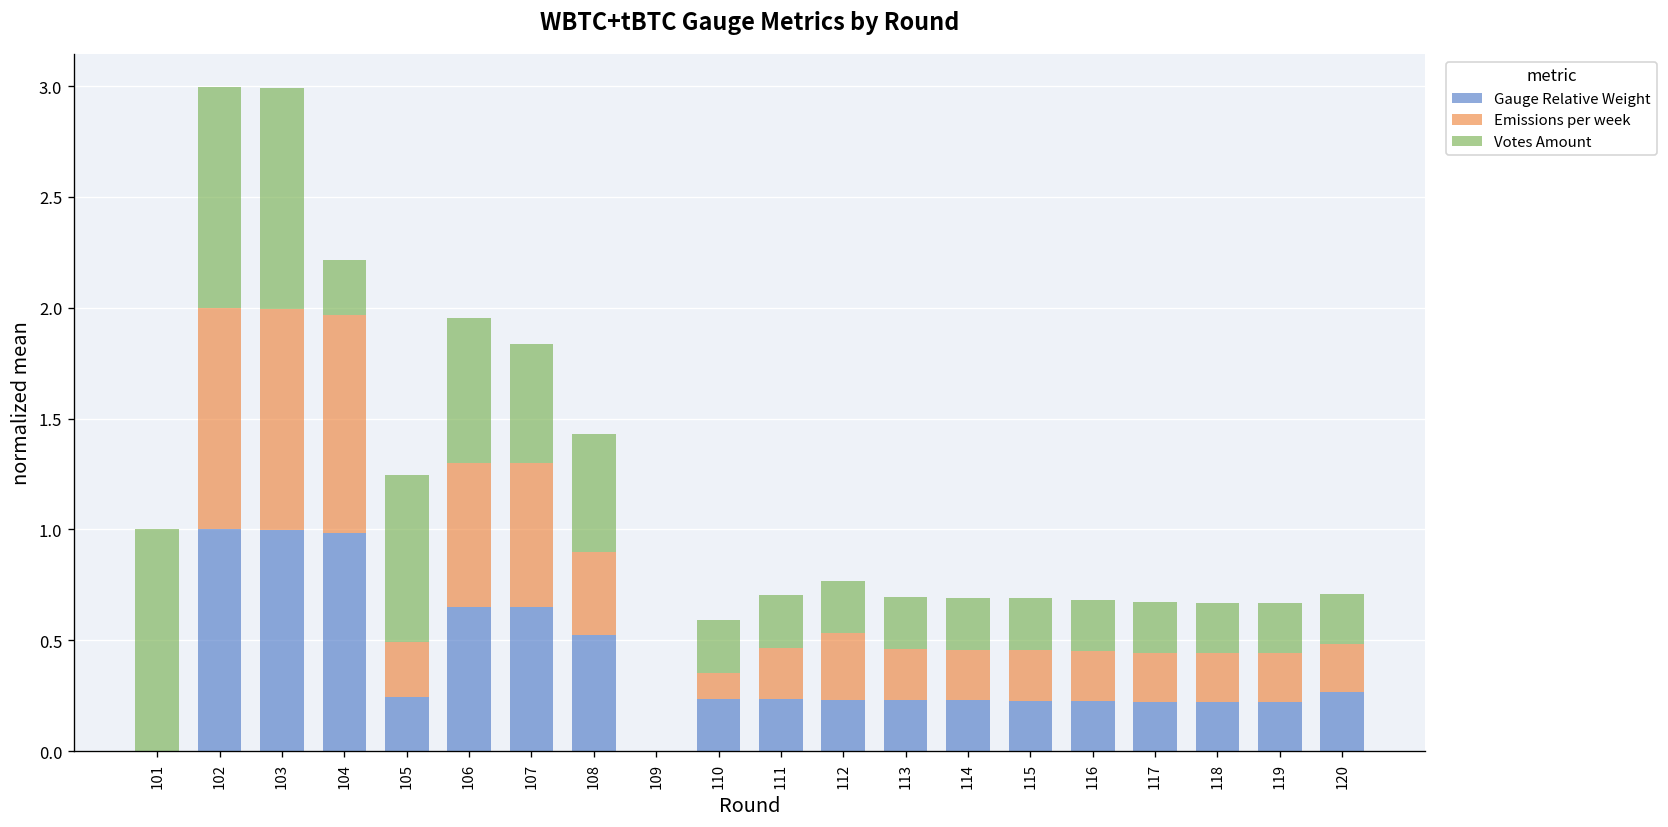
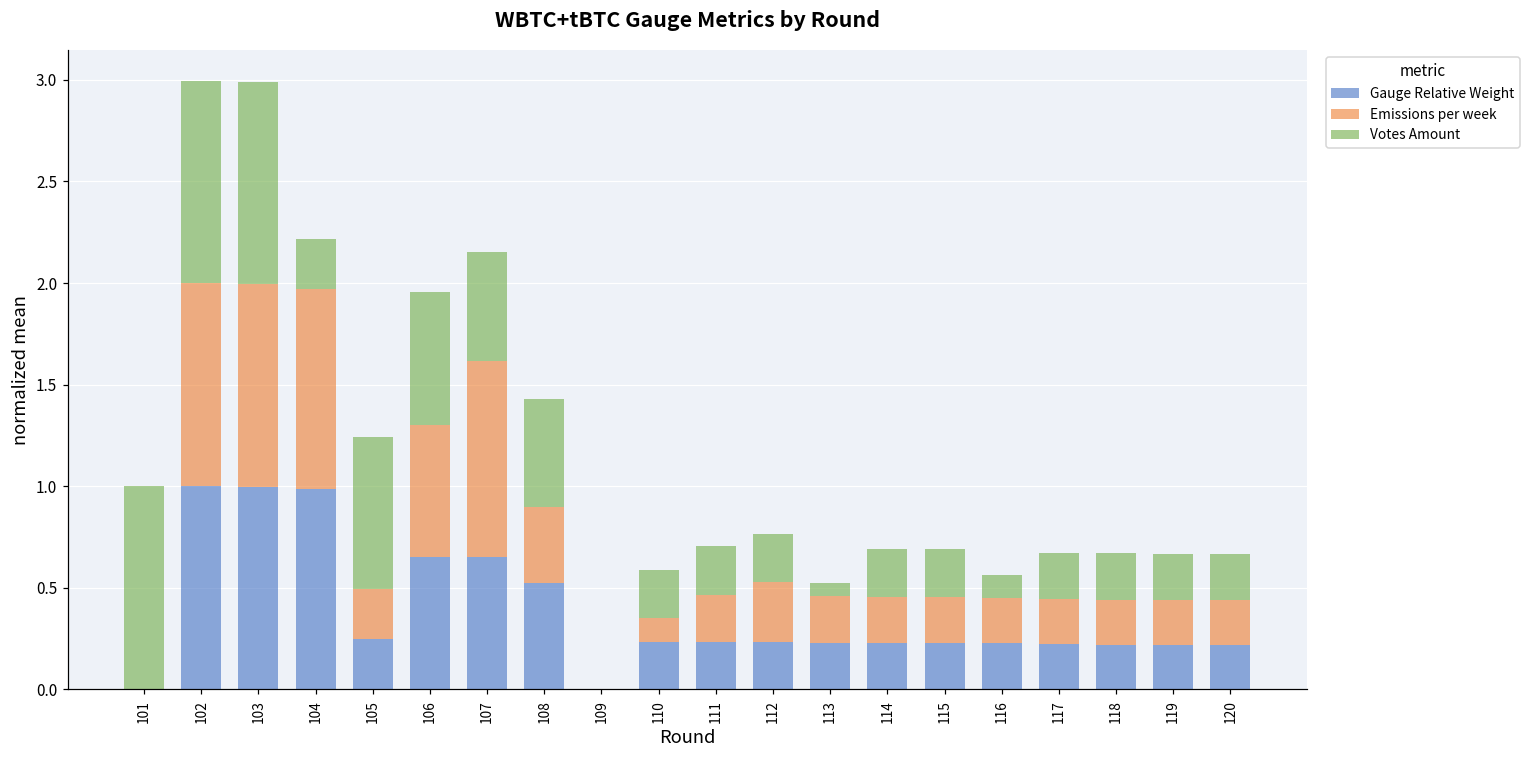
Emissions per week, 107: 0.65 -> 0.97
Votes Amount, 113: 0.23 -> 0.06
Votes Amount, 116: 0.23 -> 0.11
Gauge Relative Weight, 120: 0.27 -> 0.22
